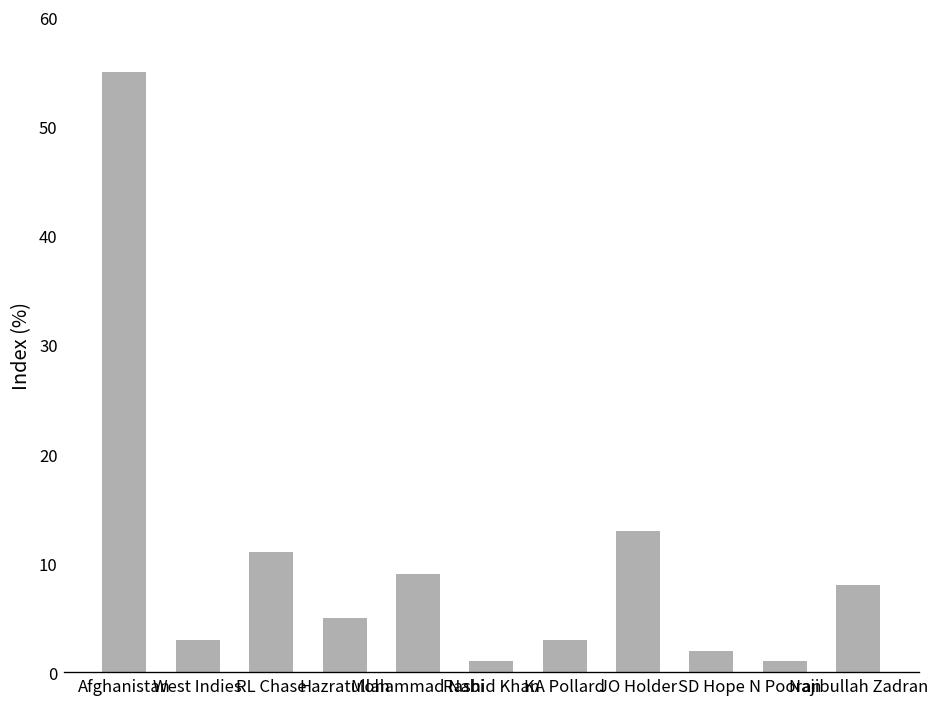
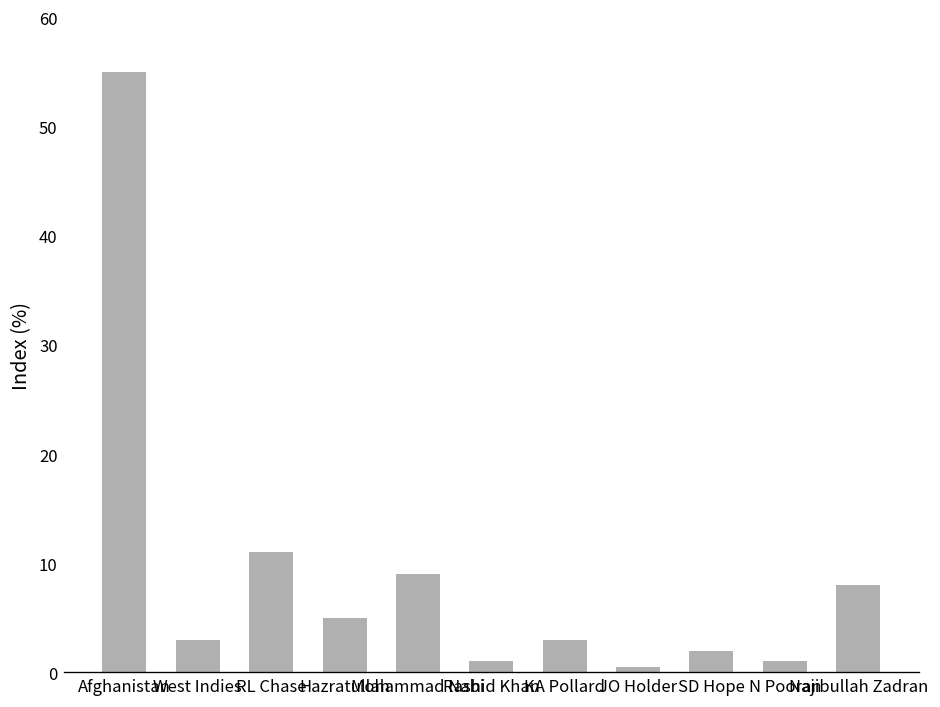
JO Holder: 13 -> 1
